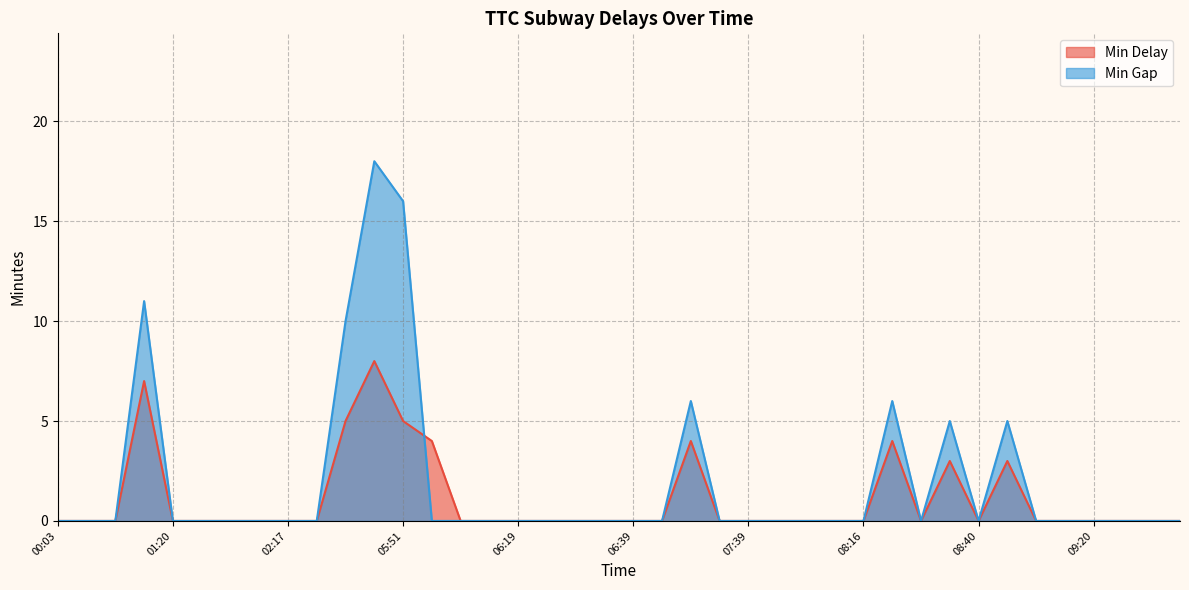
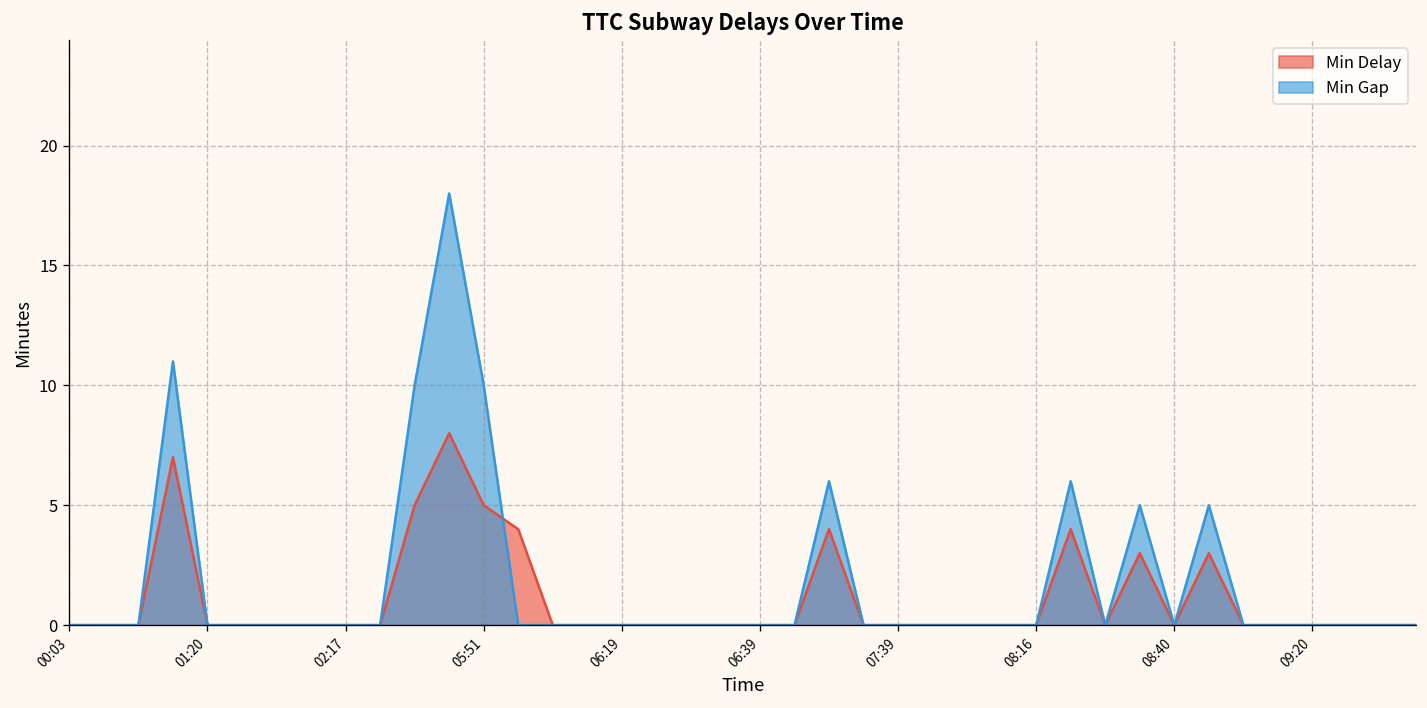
Min Gap, 05:51: 16 -> 10
